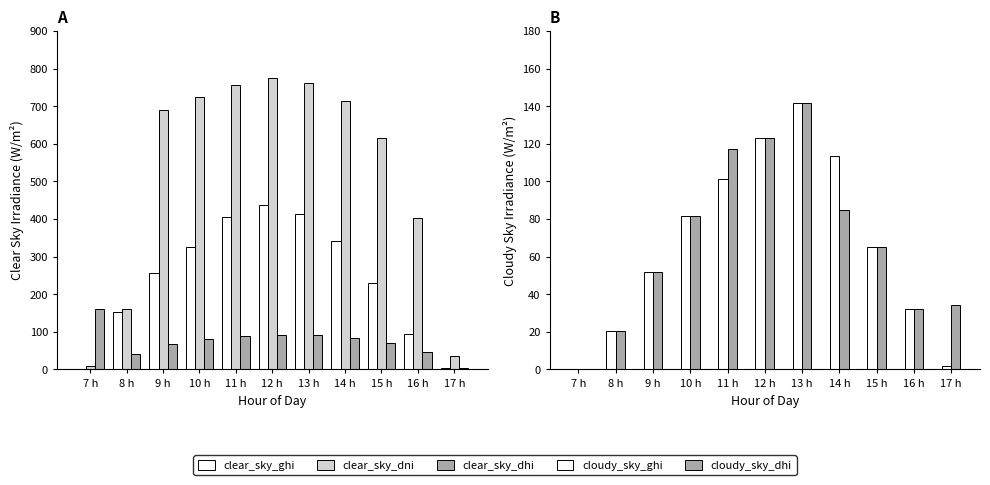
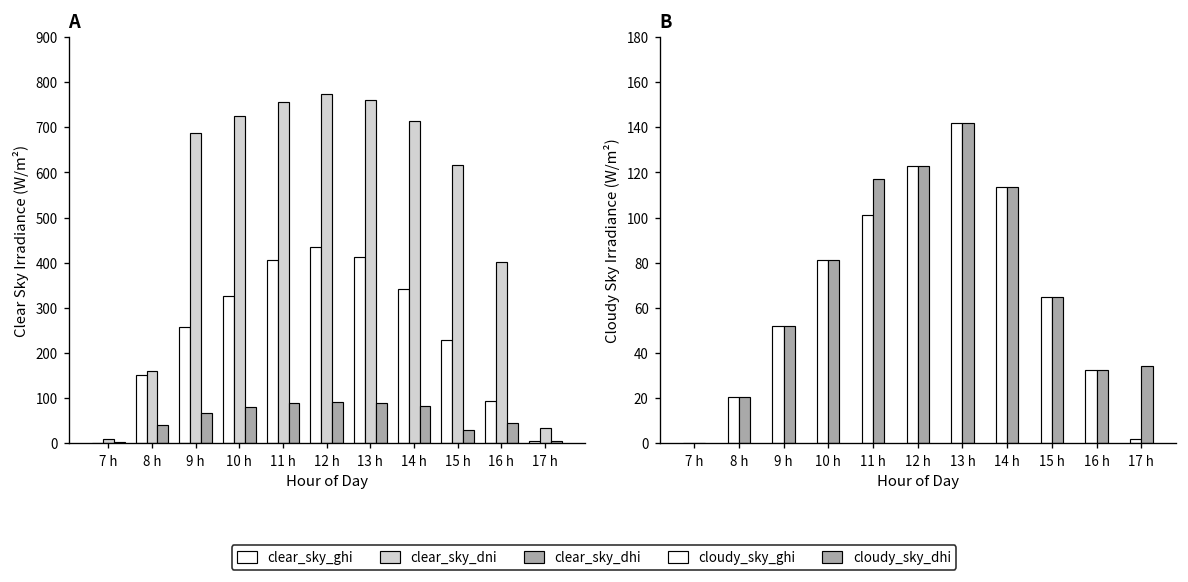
A, clear_sky_dhi, 7 h: 160 -> 0
A, clear_sky_dhi, 15 h: 70 -> 30
B, cloudy_sky_dhi, 14 h: 85 -> 113
